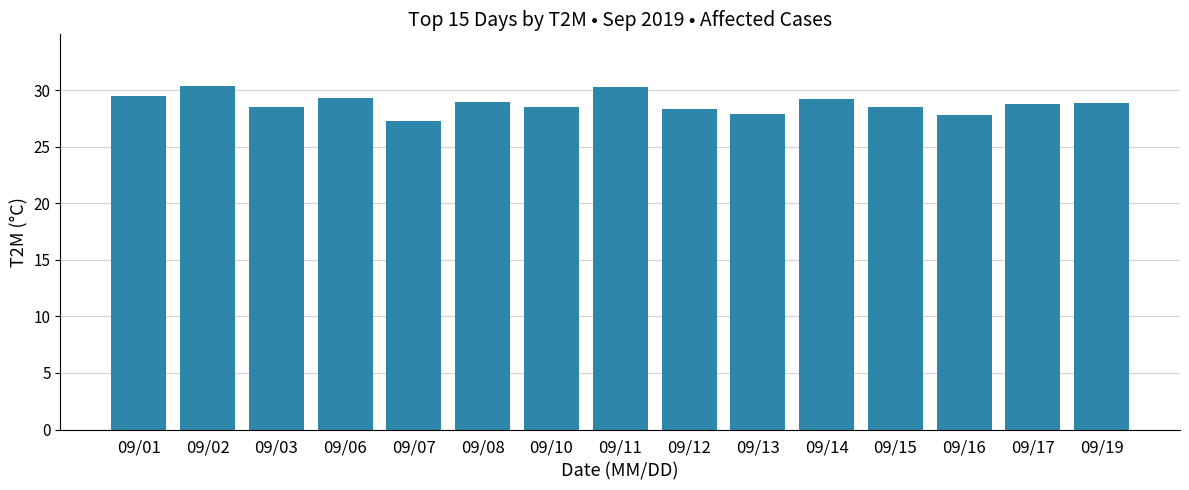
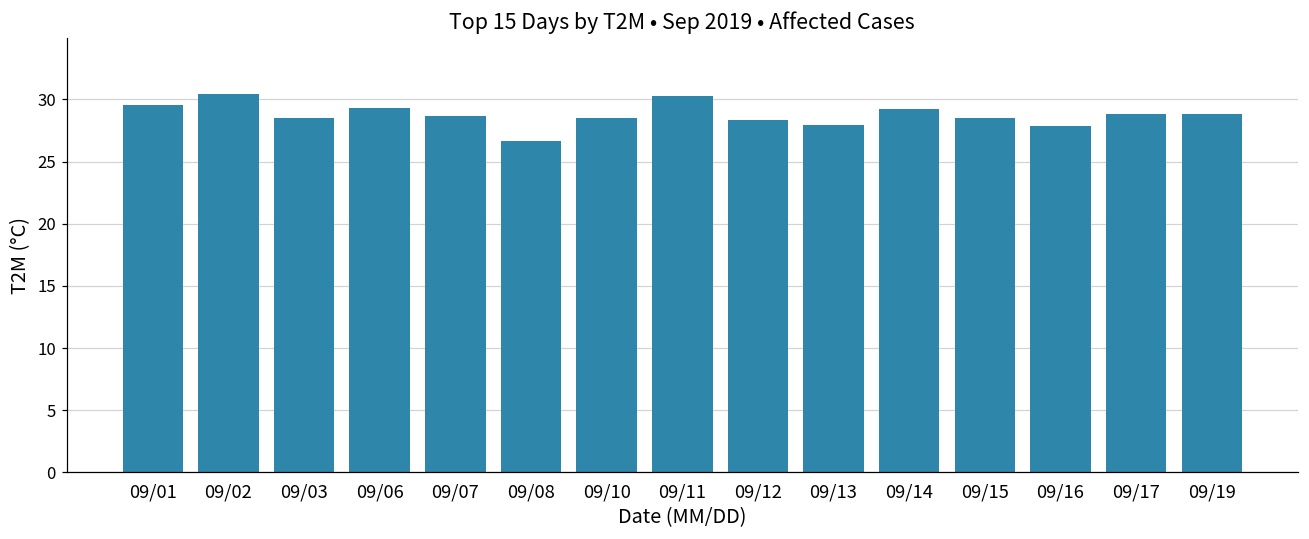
09/07: 27.3 -> 28.6
09/08: 29.0 -> 26.7
